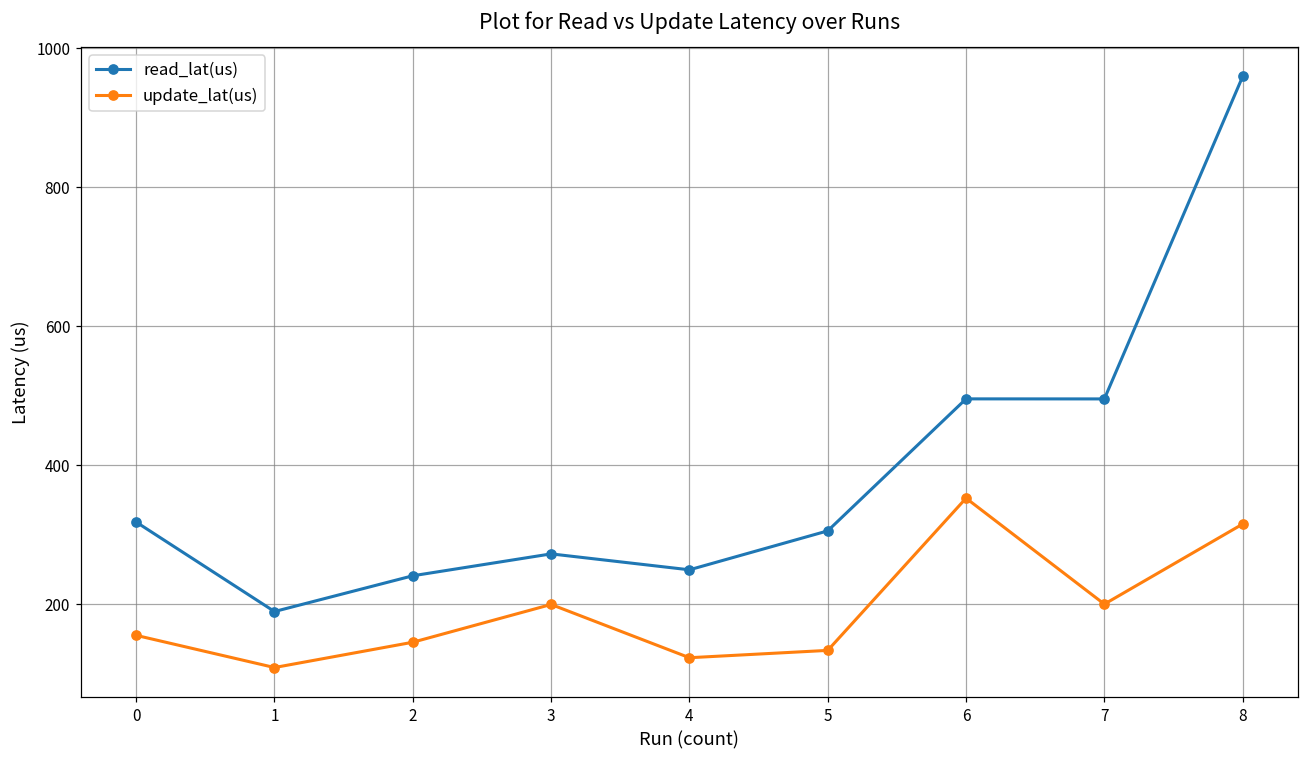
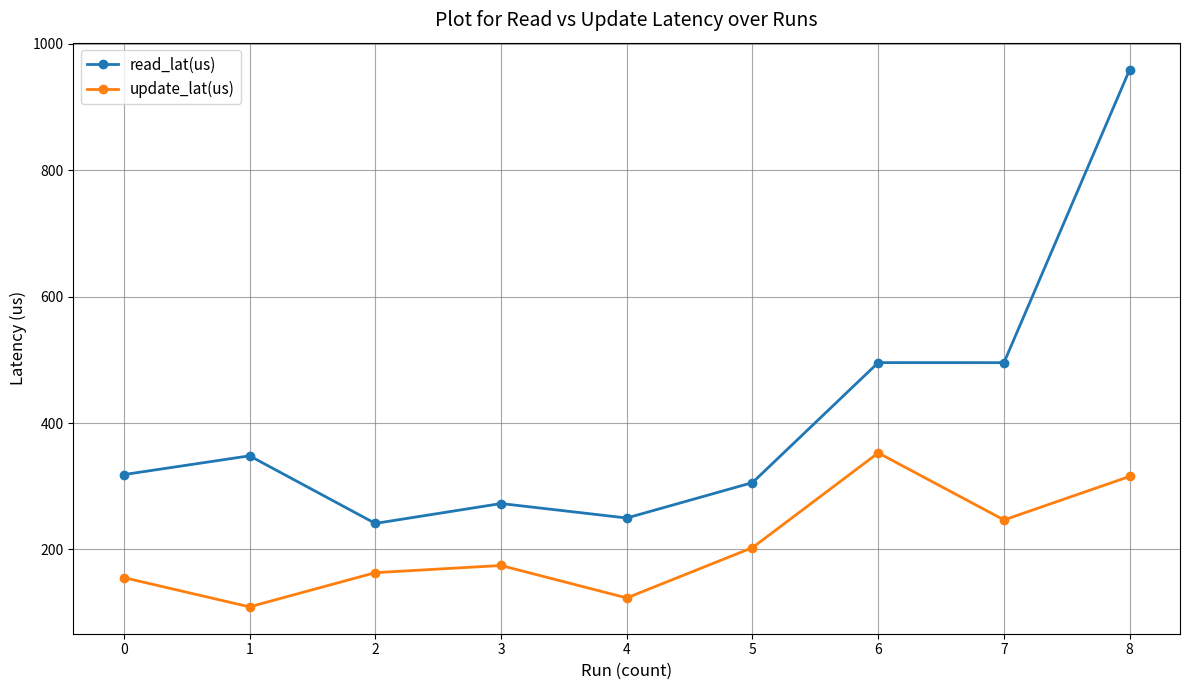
read_lat(us), 1: 190 -> 350
update_lat(us), 2: 150 -> 160
update_lat(us), 3: 200 -> 170
update_lat(us), 5: 130 -> 200
update_lat(us), 7: 200 -> 250
